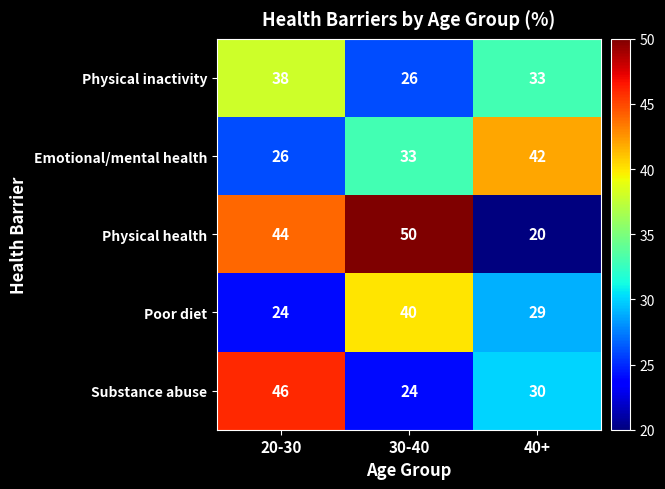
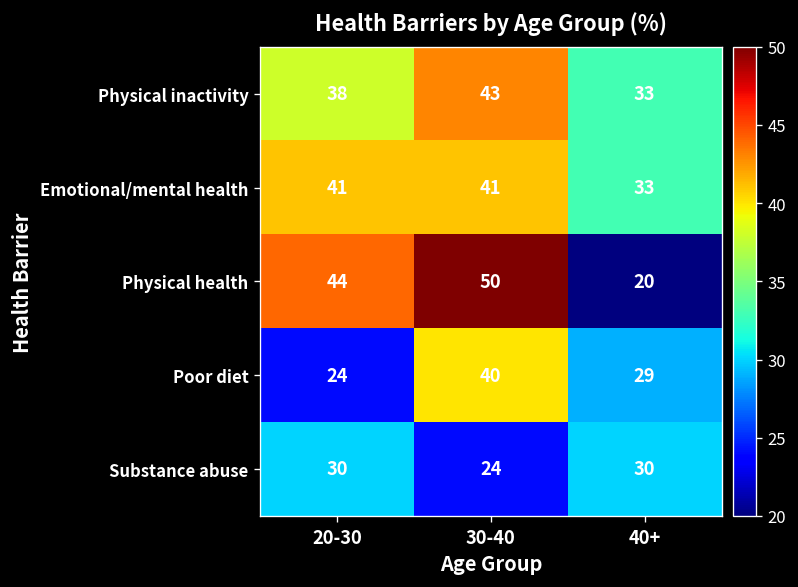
Physical inactivity, 30-40: 26 -> 43
Emotional/mental health, 20-30: 26 -> 41
Emotional/mental health, 30-40: 33 -> 41
Emotional/mental health, 40+: 42 -> 33
Substance abuse, 20-30: 46 -> 30
